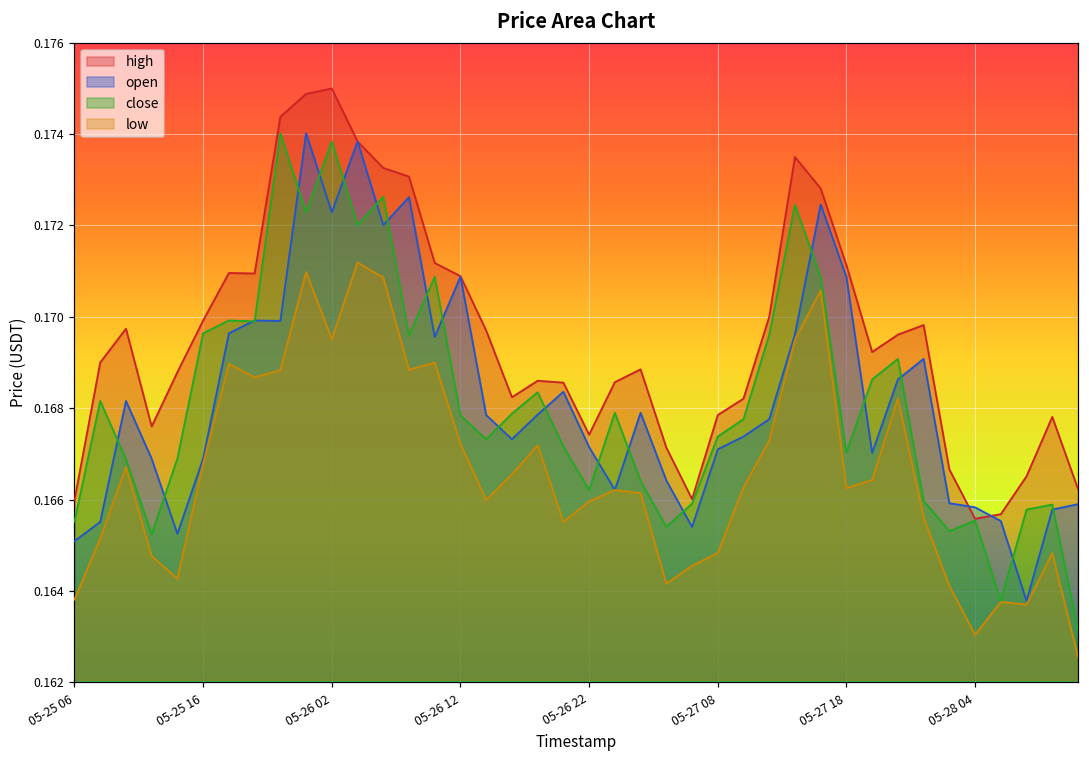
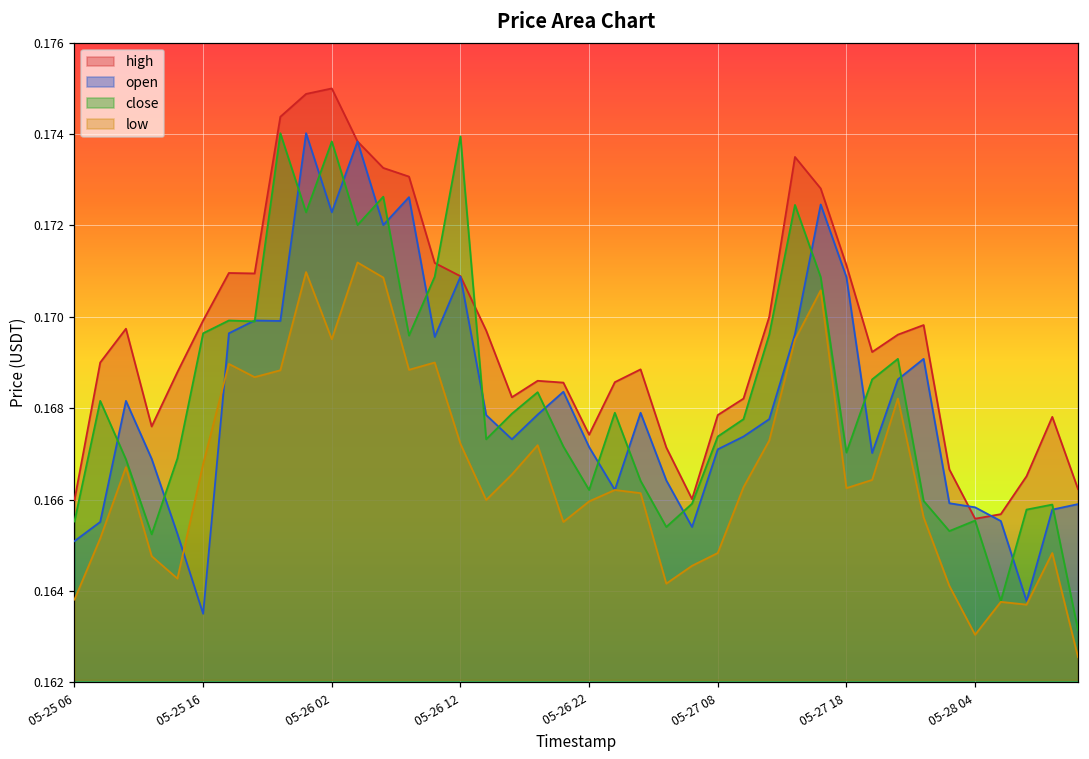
open, 05-25 16: 0.1669 -> 0.1635
close, 05-26 12: 0.1678 -> 0.1740
